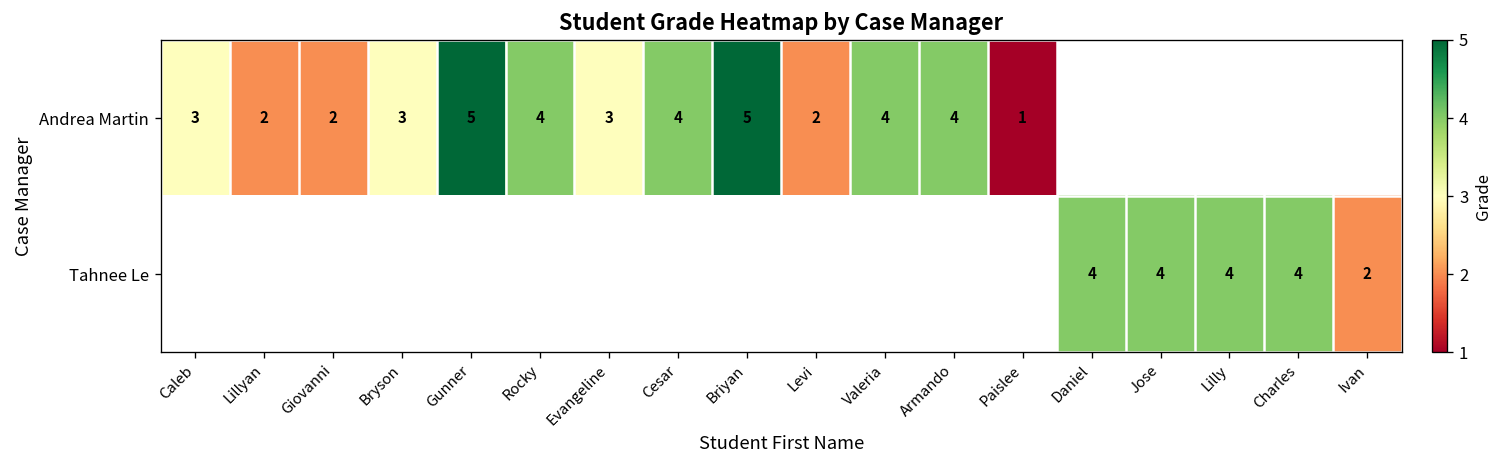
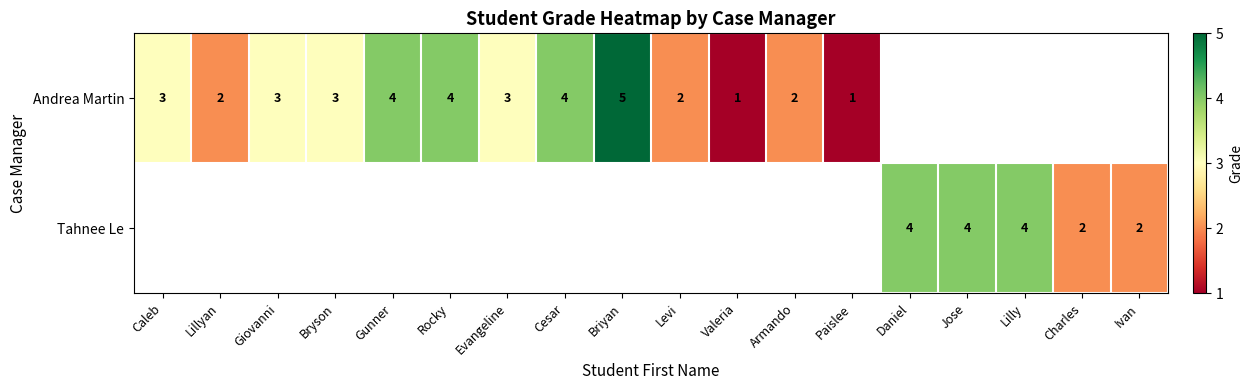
Andrea Martin, Giovanni: 2 -> 3
Andrea Martin, Gunner: 5 -> 4
Andrea Martin, Valeria: 4 -> 1
Andrea Martin, Armando: 4 -> 2
Tahnee Le, Charles: 4 -> 2
